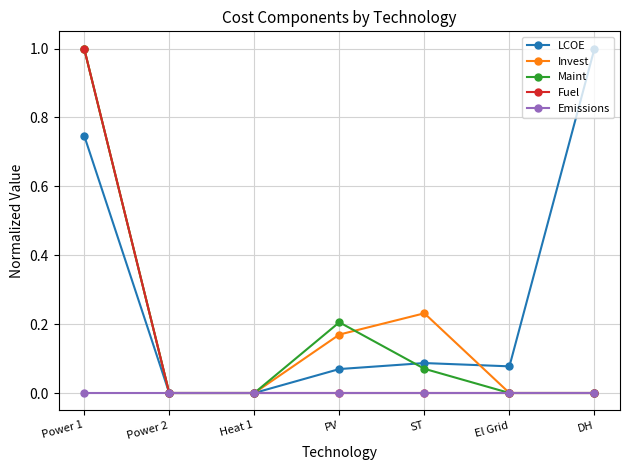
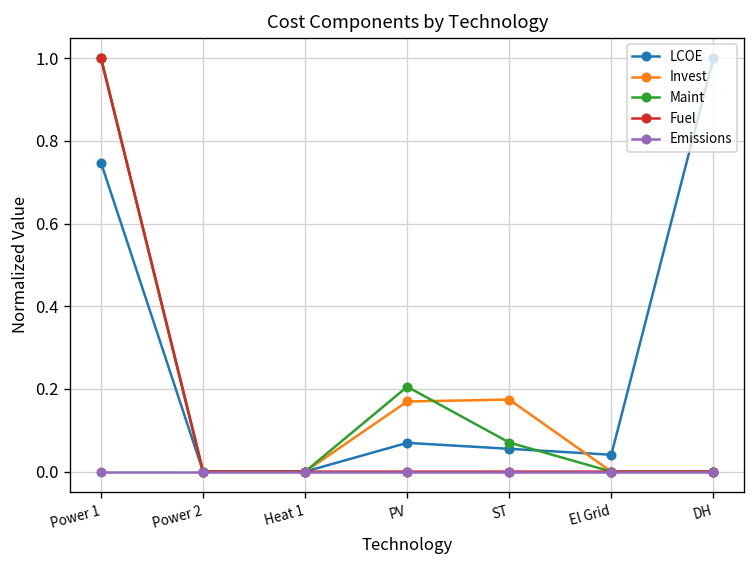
LCOE, ST: 0.09 -> 0.06
Invest, ST: 0.23 -> 0.17
LCOE, El Grid: 0.08 -> 0.04
